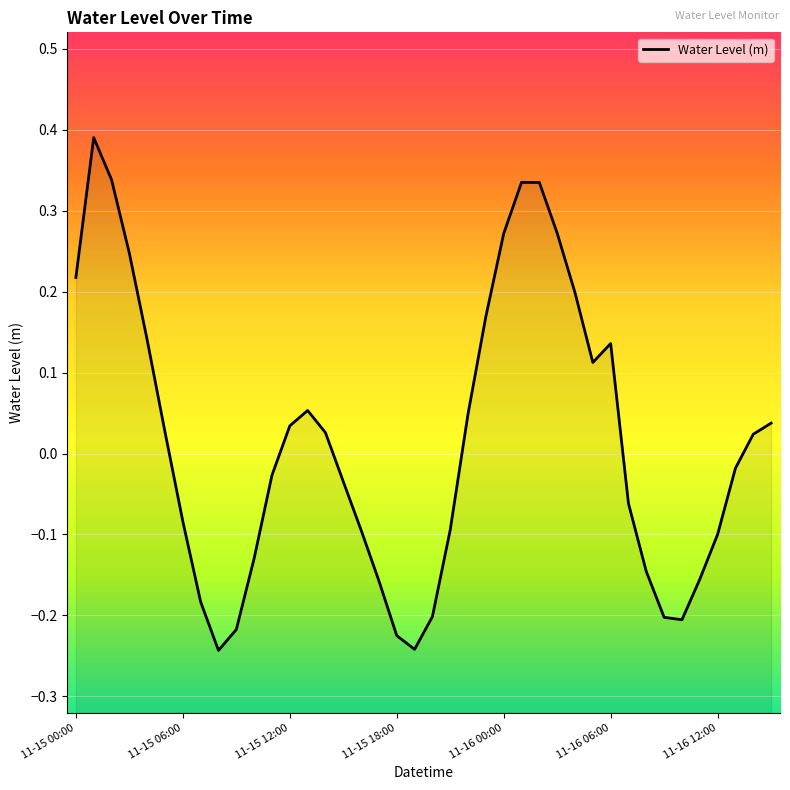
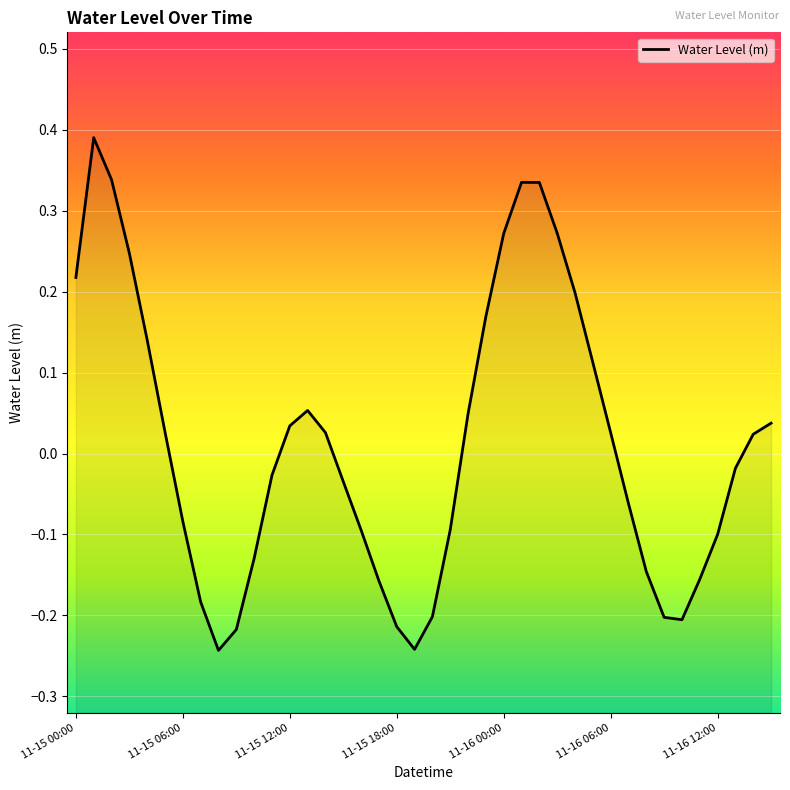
11-15 18:00: -0.22 -> -0.21
11-16 06:00: 0.14 -> 0.03
